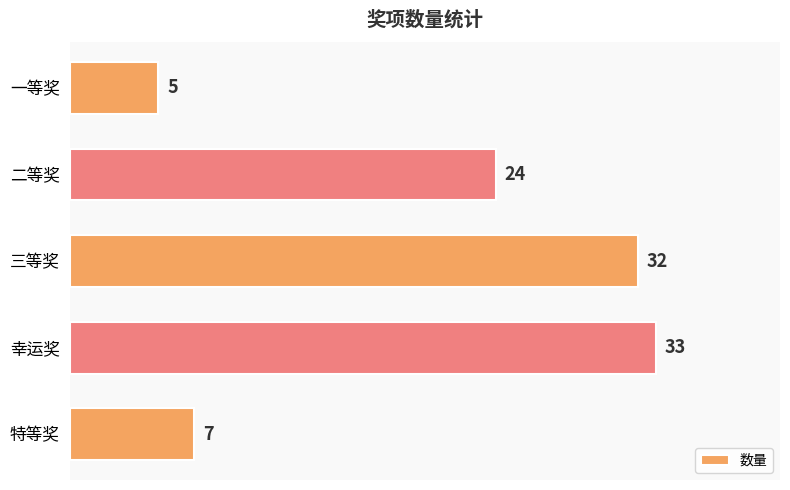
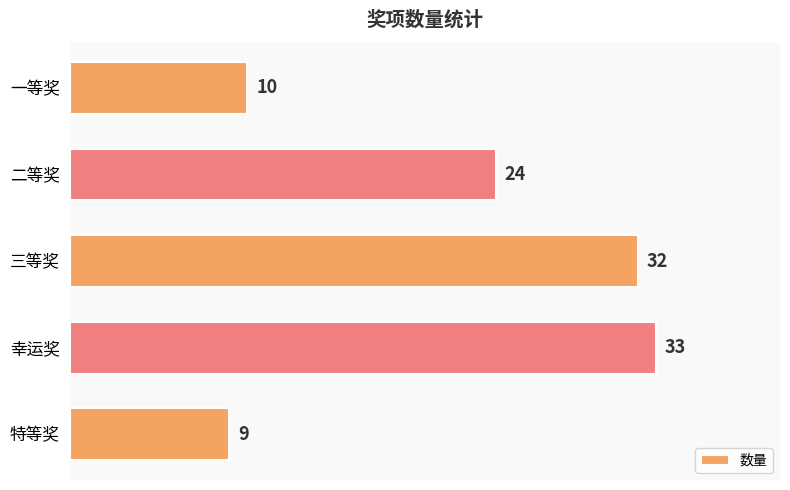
一等奖: 5 -> 10
特等奖: 7 -> 9
